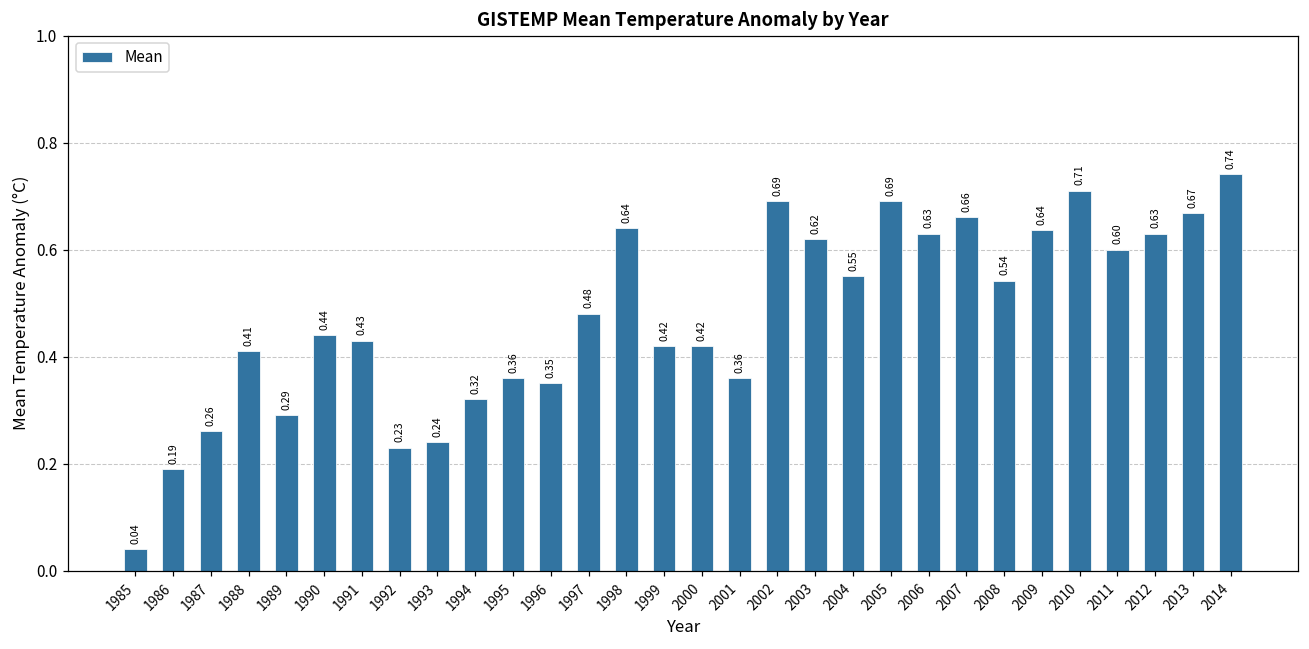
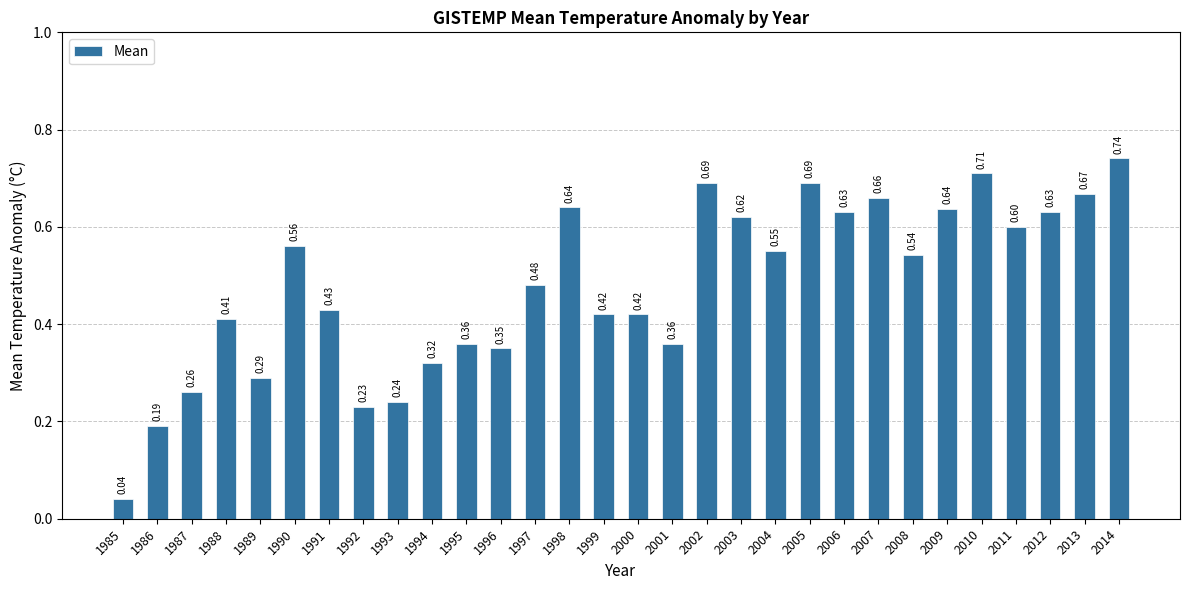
1990: 0.44 -> 0.56
